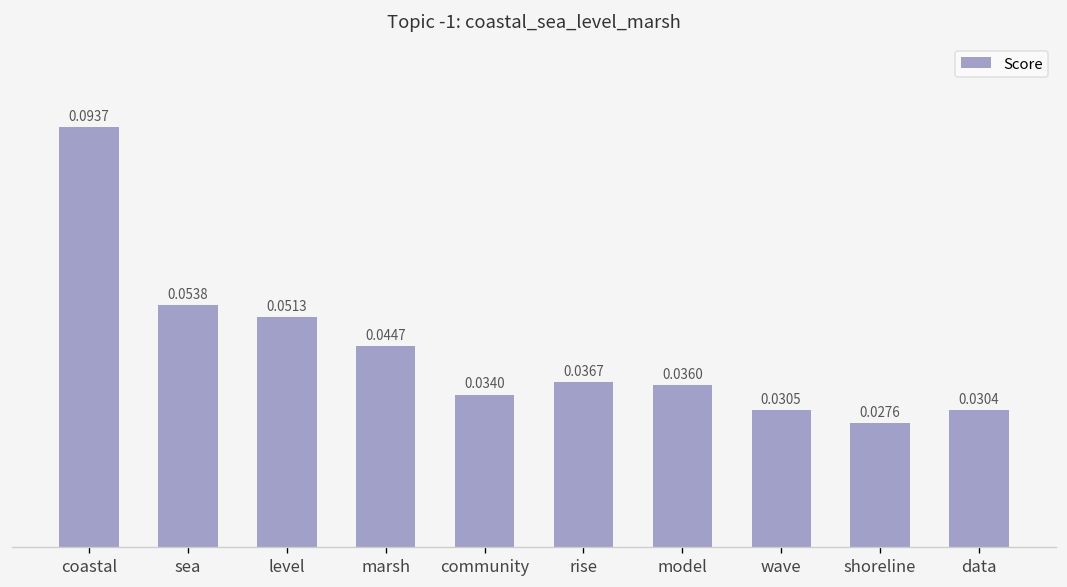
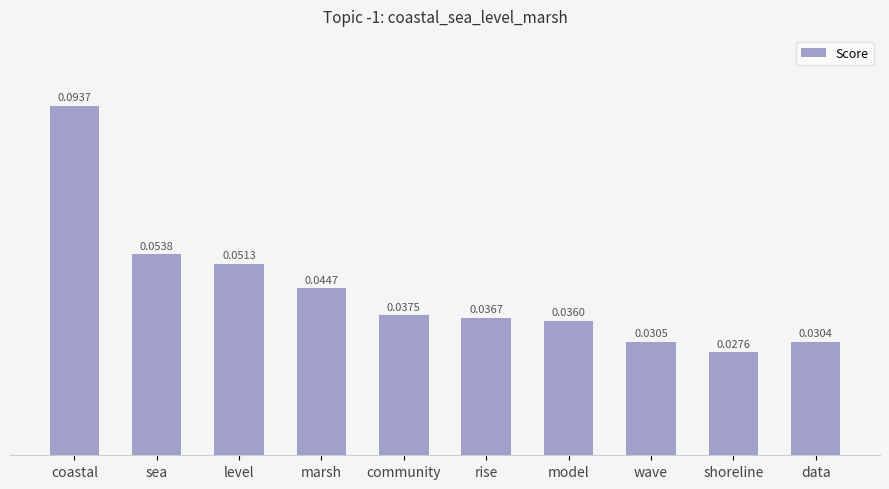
community: 0.0340 -> 0.0375
